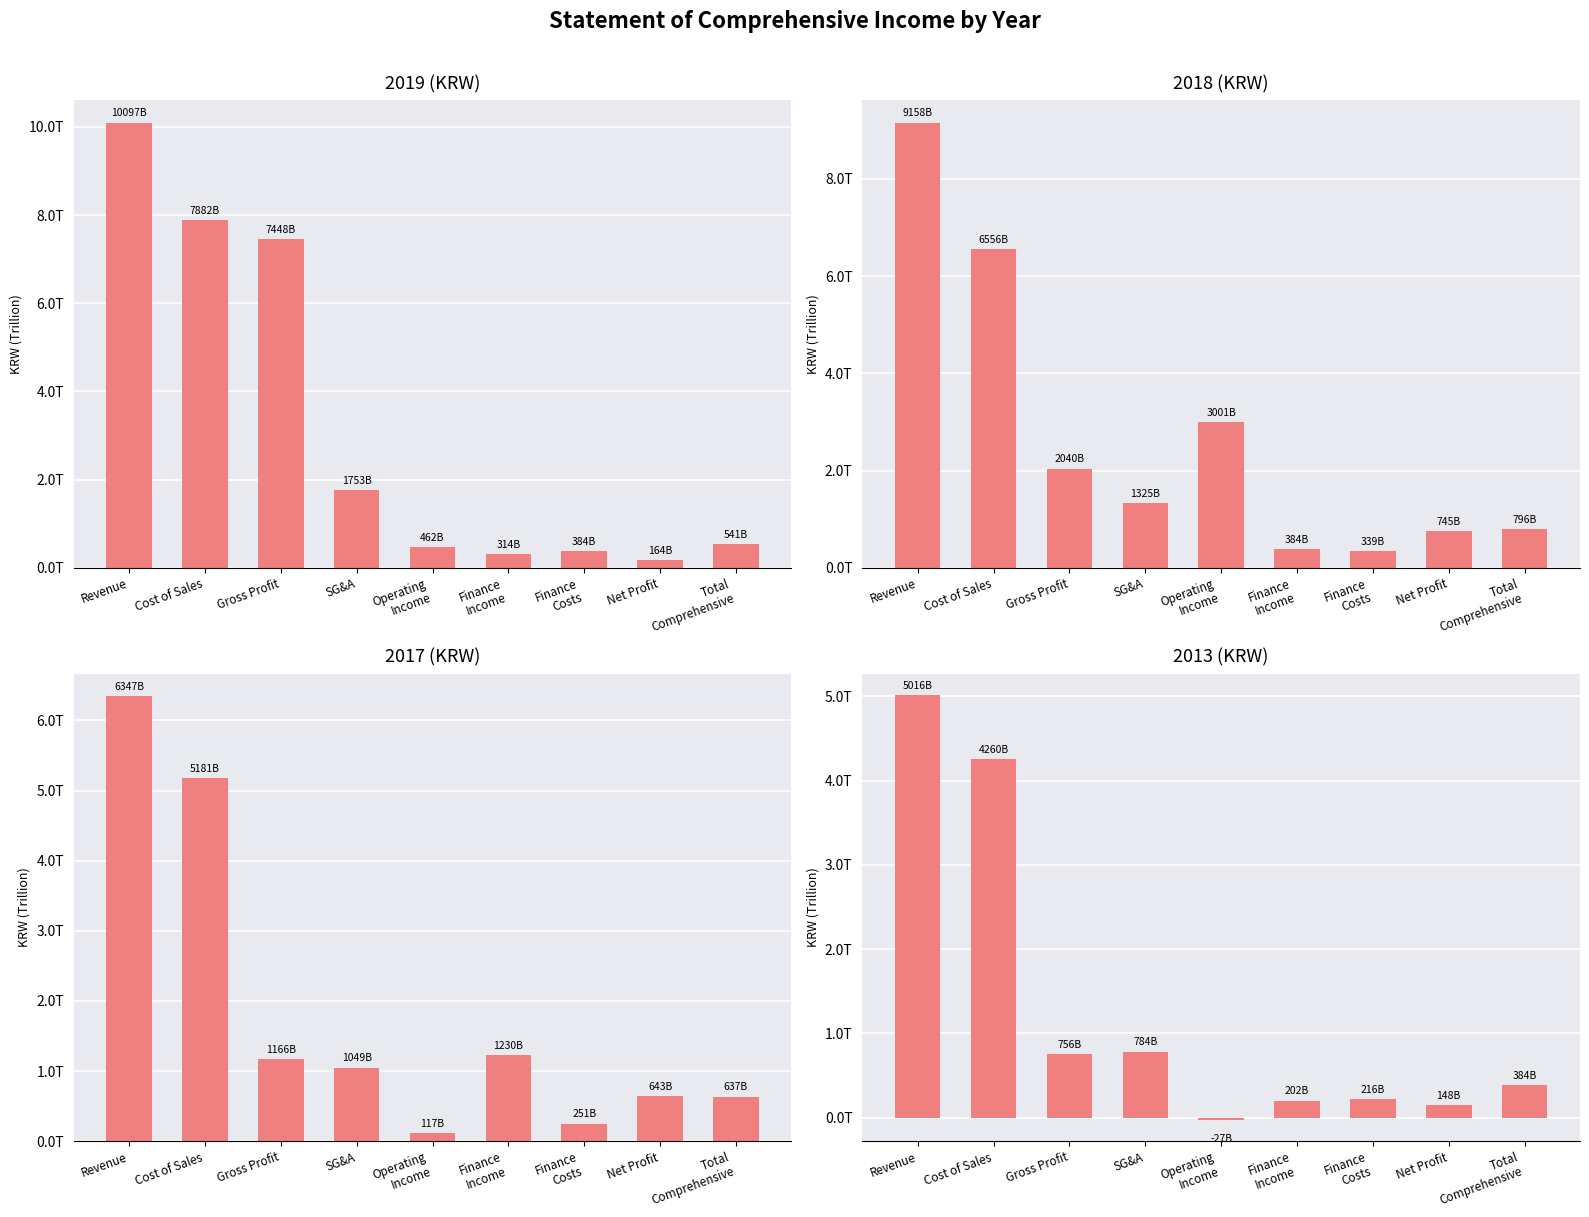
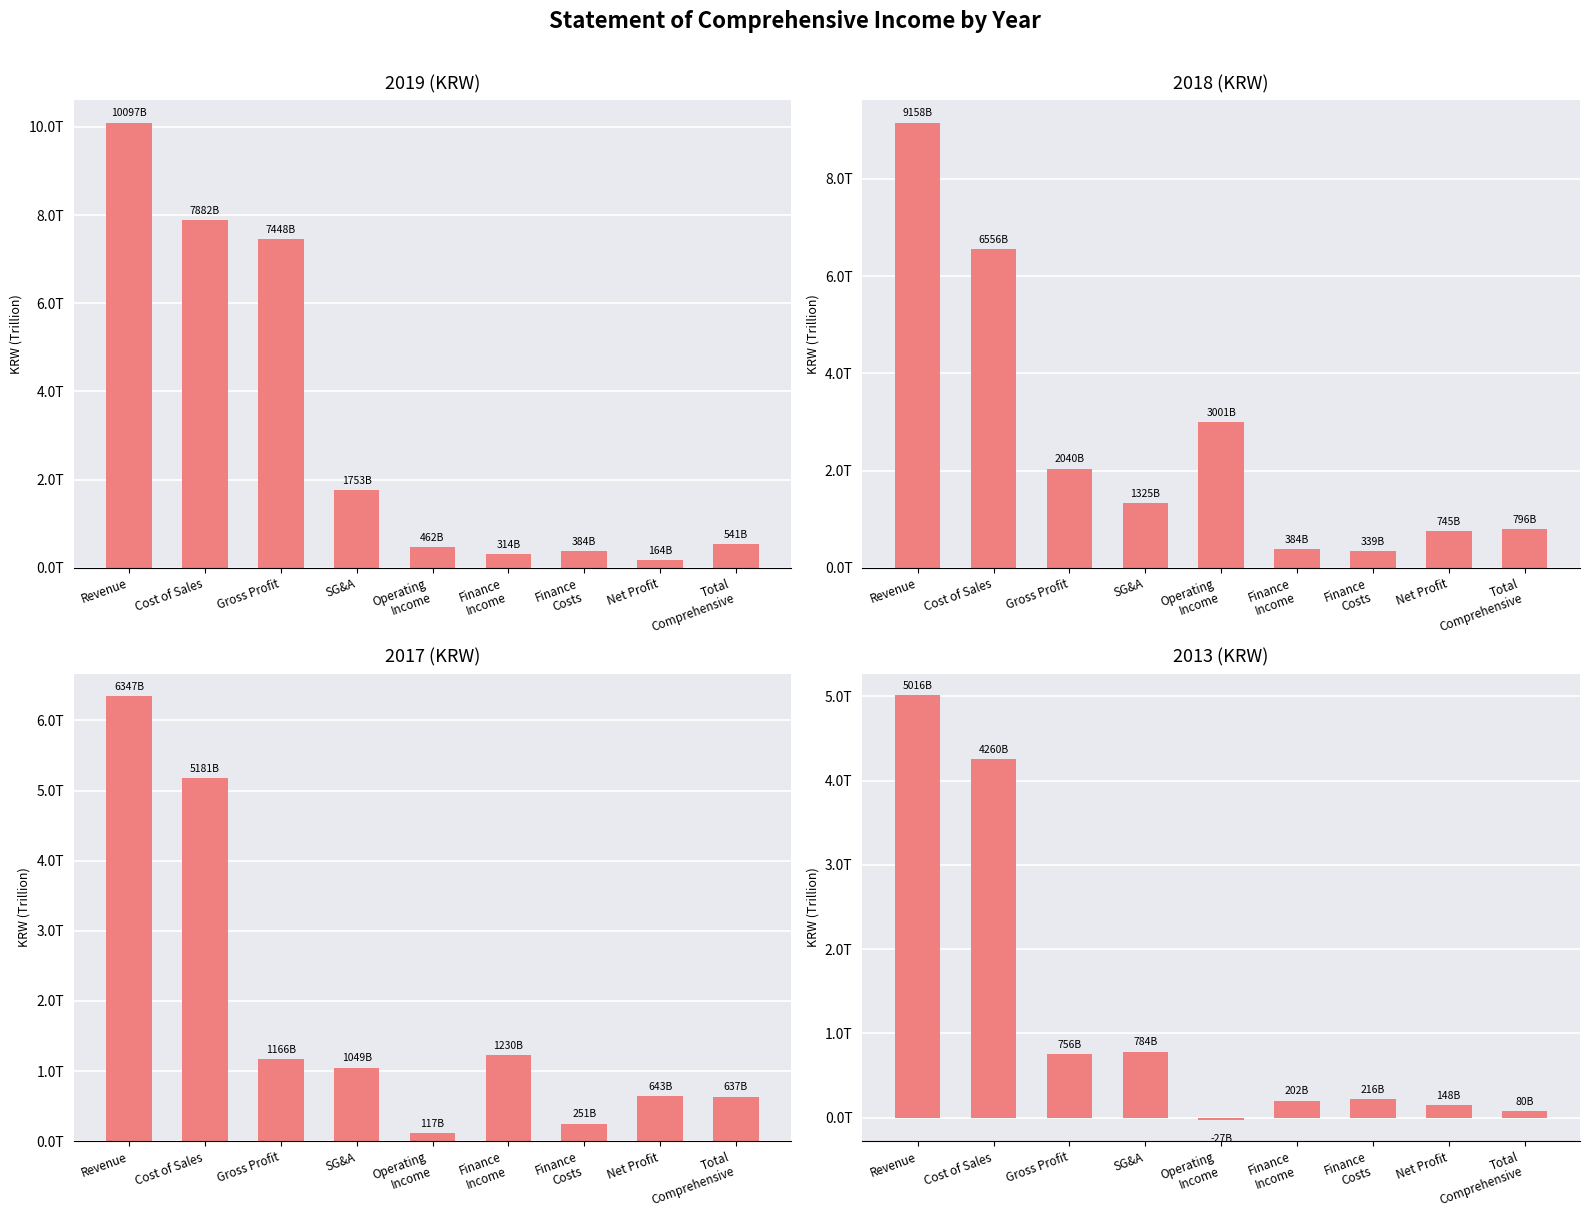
2013 (KRW), Total Comprehensive: 384B -> 80B
